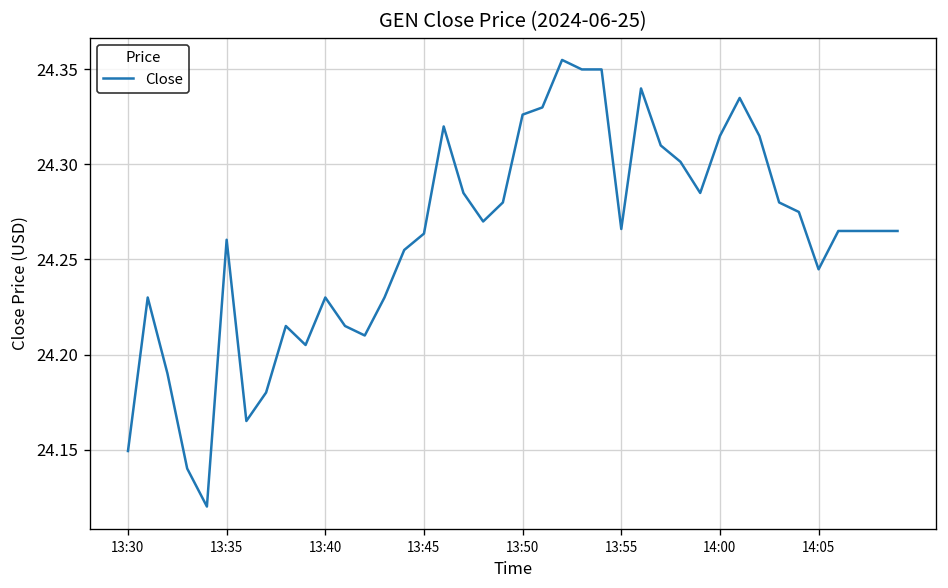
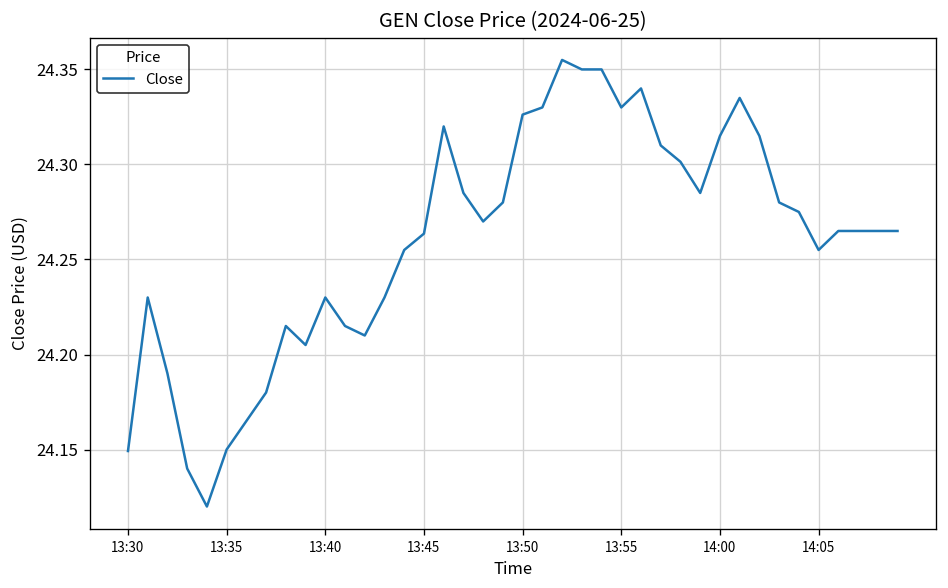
13:35: 24.260 -> 24.150
13:55: 24.266 -> 24.330
14:05: 24.245 -> 24.255
